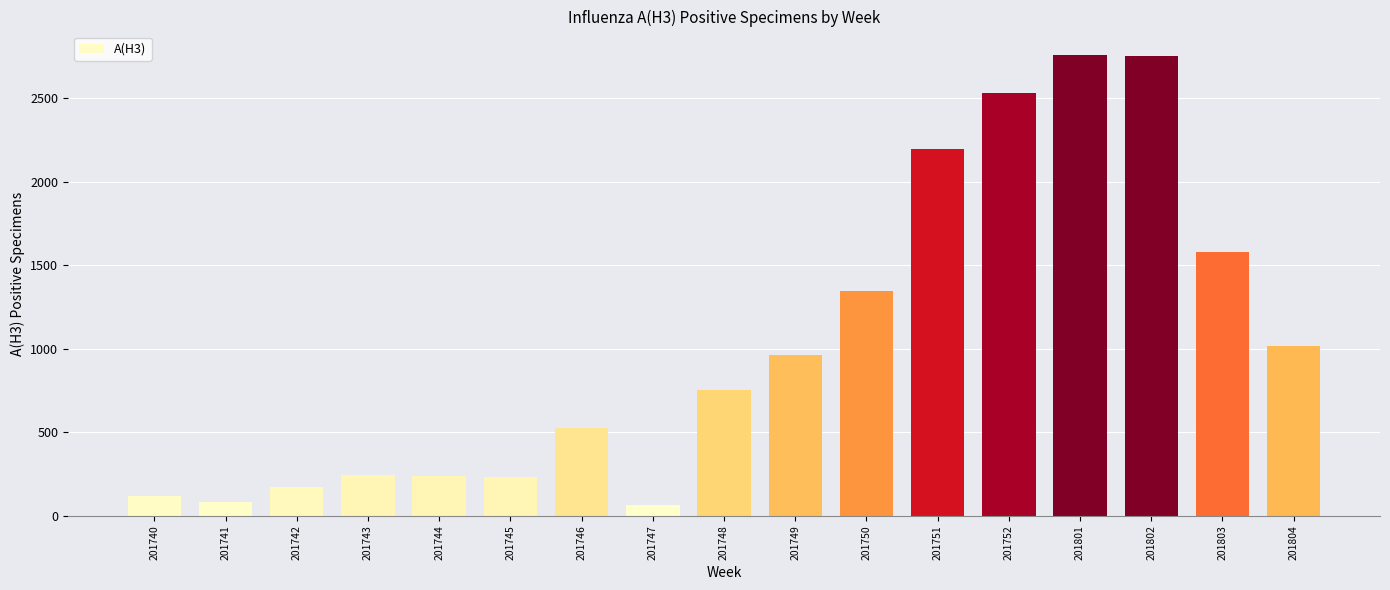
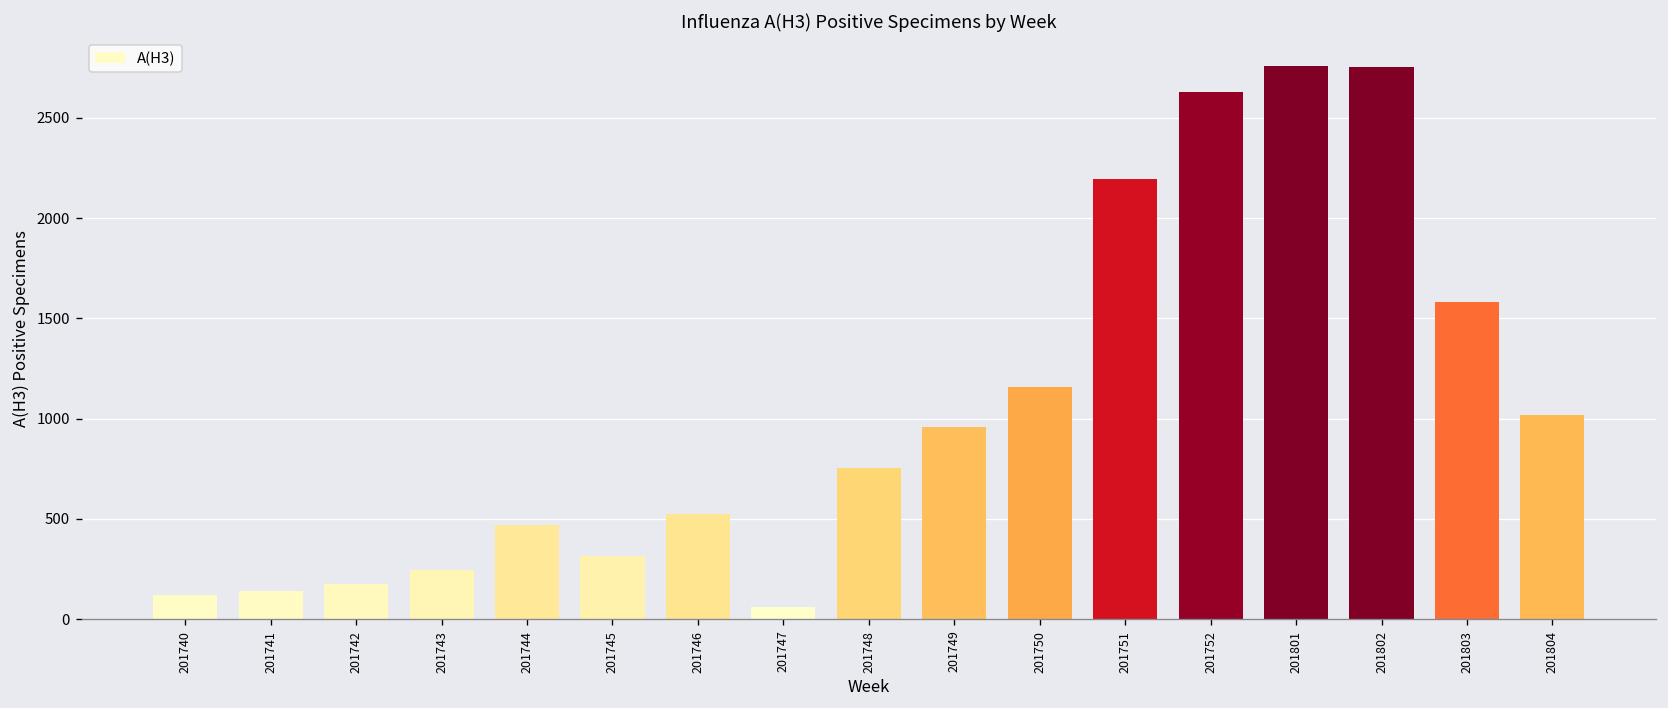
201741: 90 -> 140
201744: 240 -> 470
201745: 230 -> 310
201750: 1340 -> 1160
201752: 2530 -> 2630
